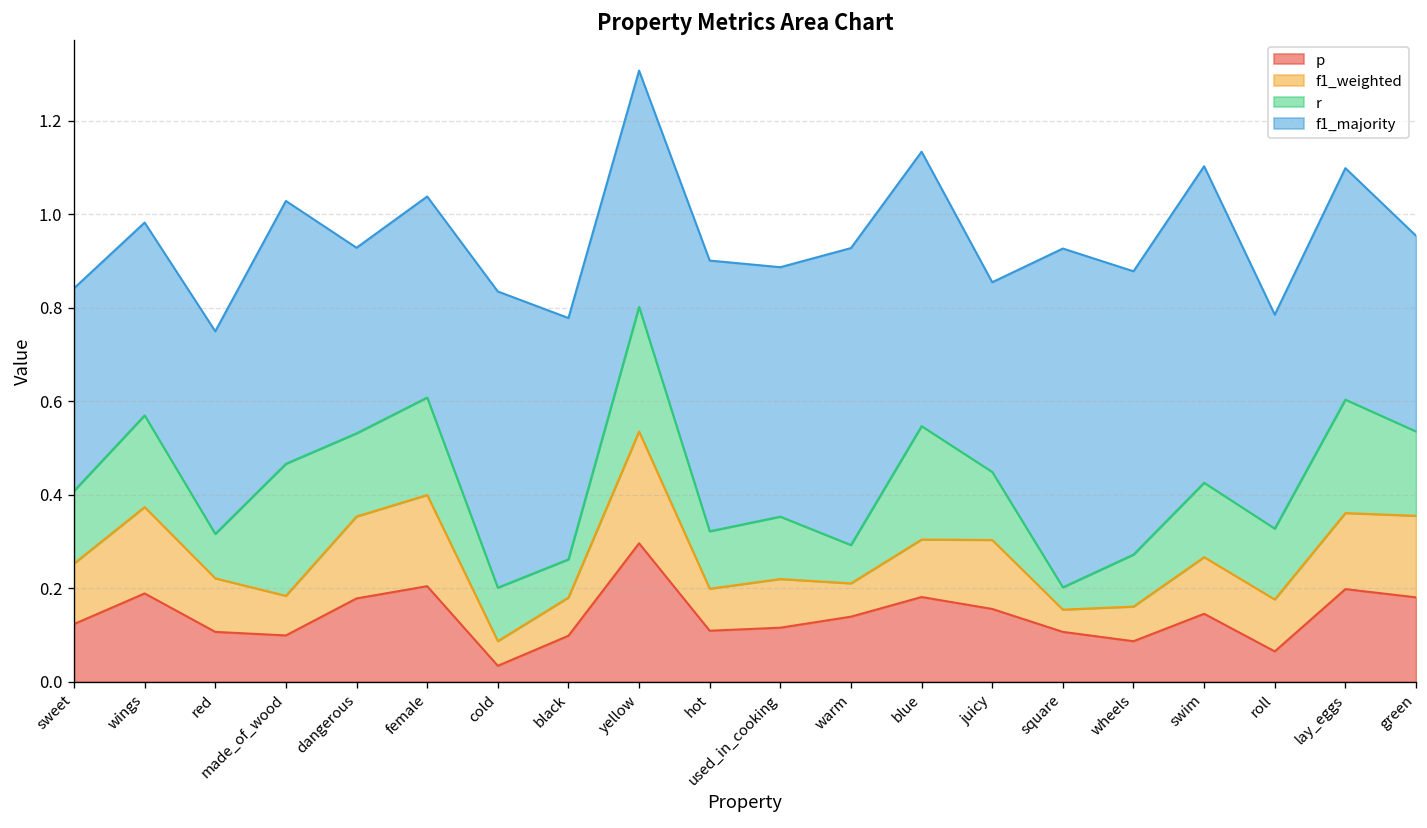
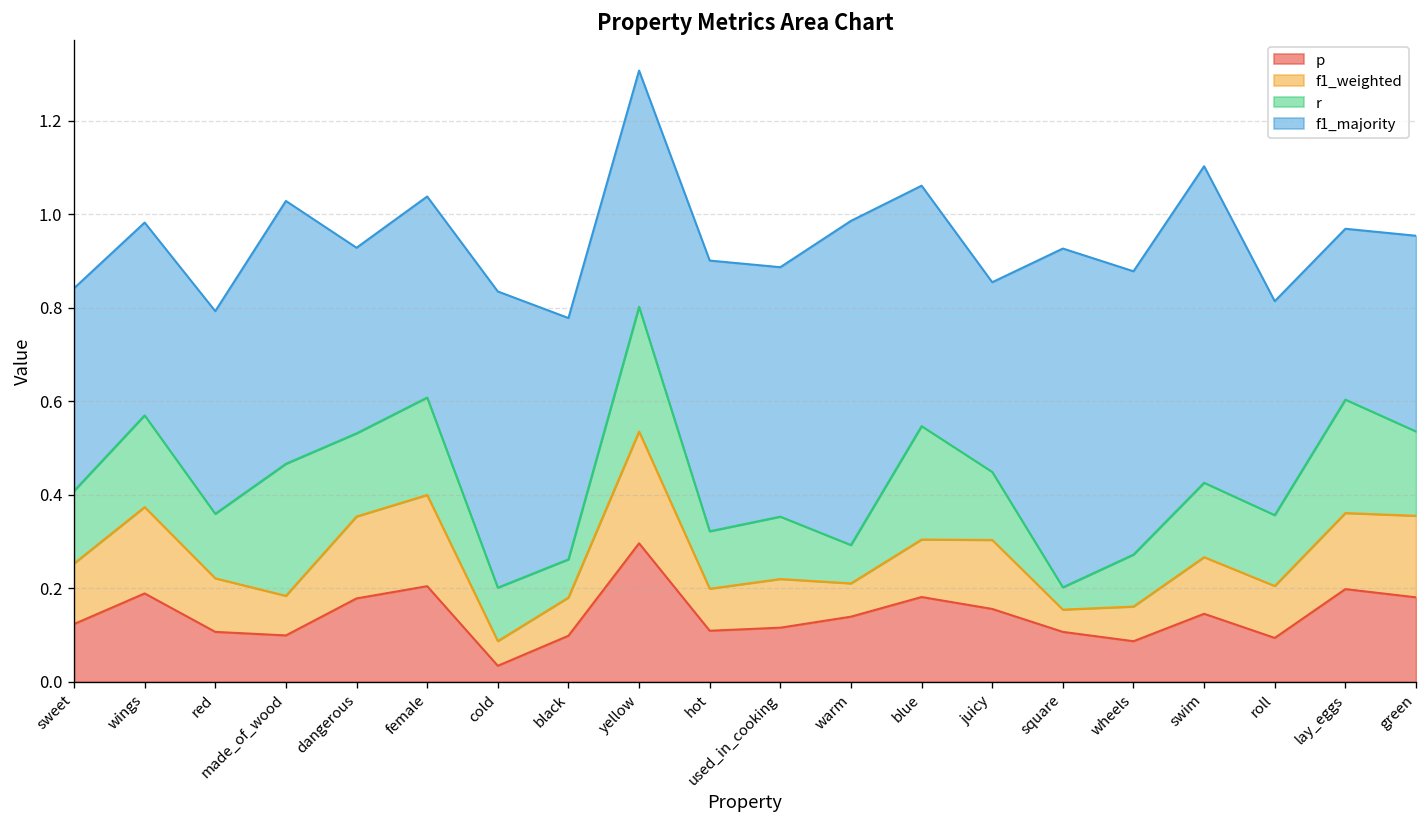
r, red: 0.09 -> 0.14
f1_majority, warm: 0.63 -> 0.69
f1_majority, blue: 0.59 -> 0.51
p, roll: 0.07 -> 0.09
f1_majority, lay_eggs: 0.49 -> 0.37
